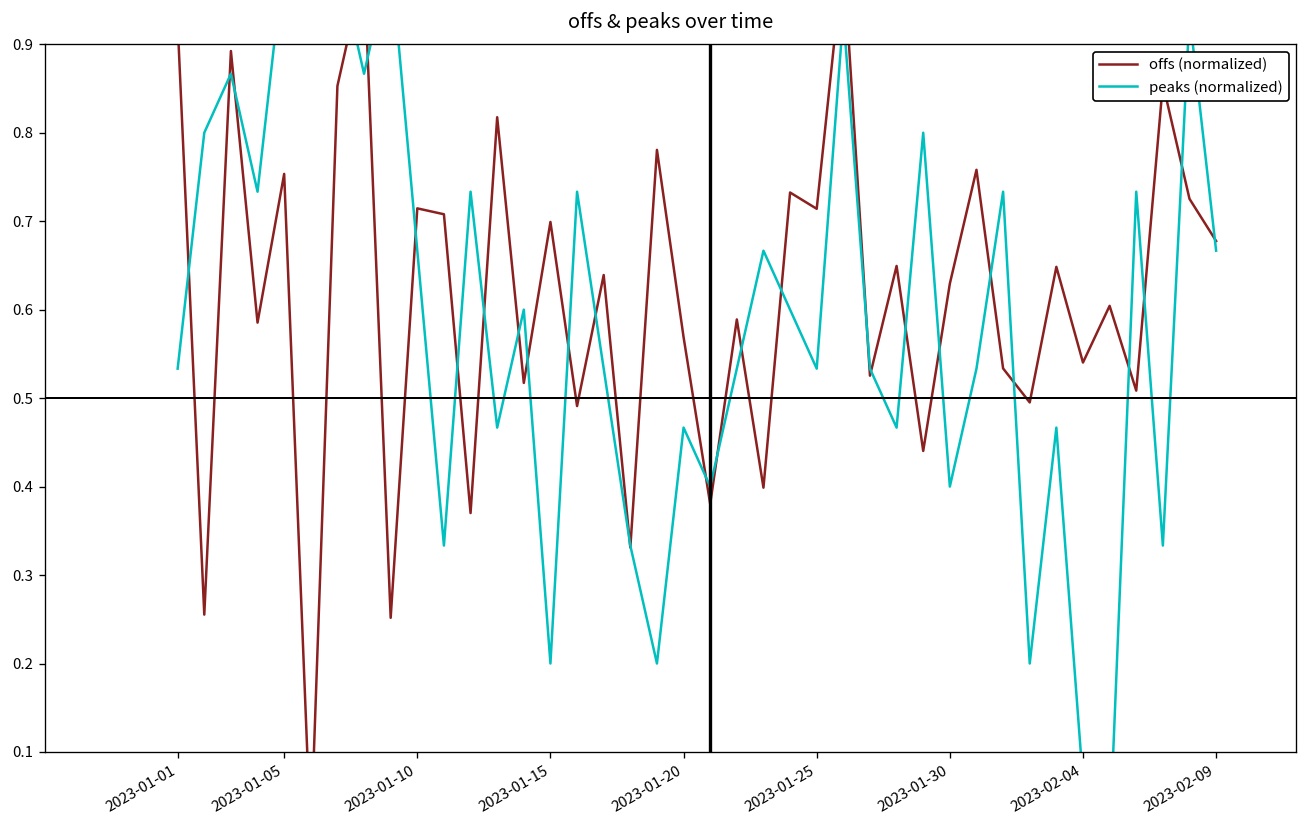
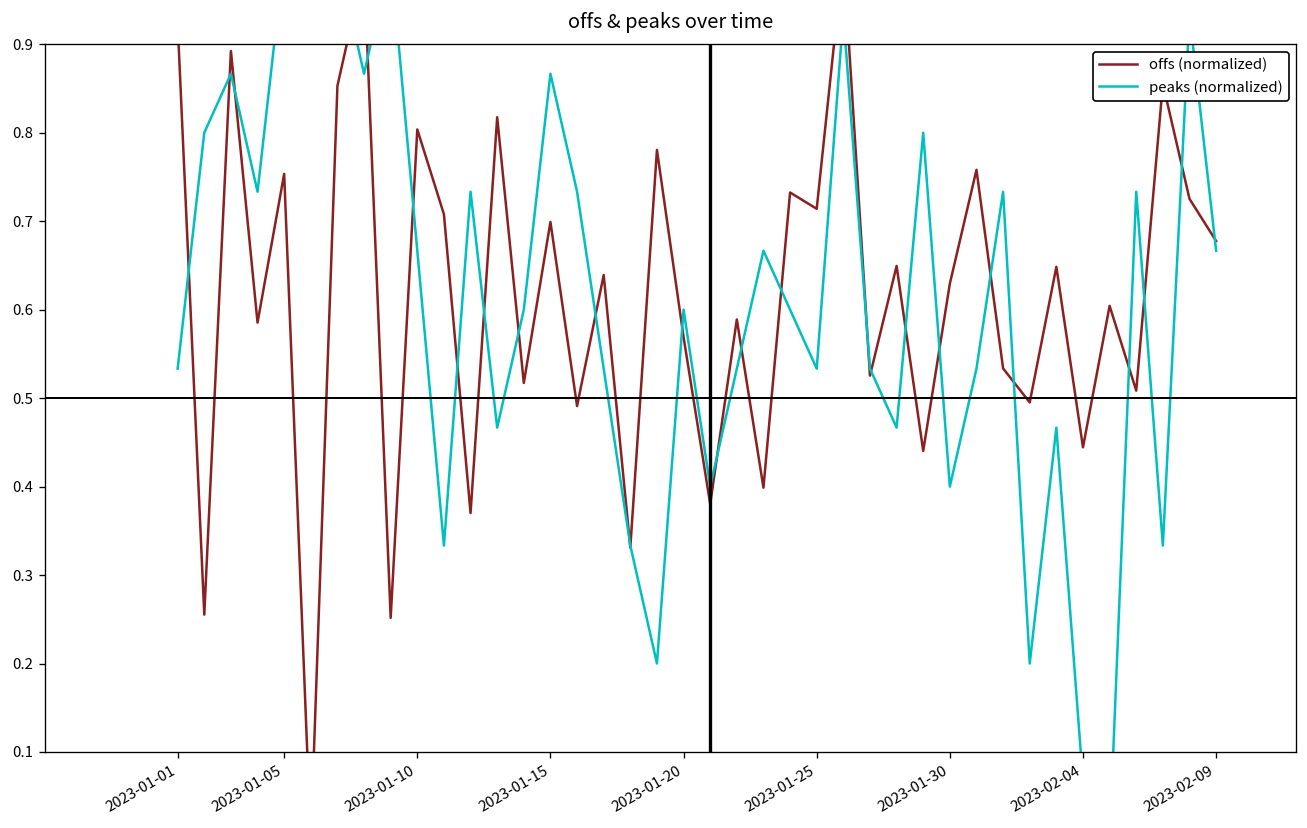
offs (normalized), 2023-01-10: 0.71 -> 0.80
peaks (normalized), 2023-01-15: 0.20 -> 0.87
peaks (normalized), 2023-01-20: 0.47 -> 0.60
offs (normalized), 2023-02-04: 0.54 -> 0.44
